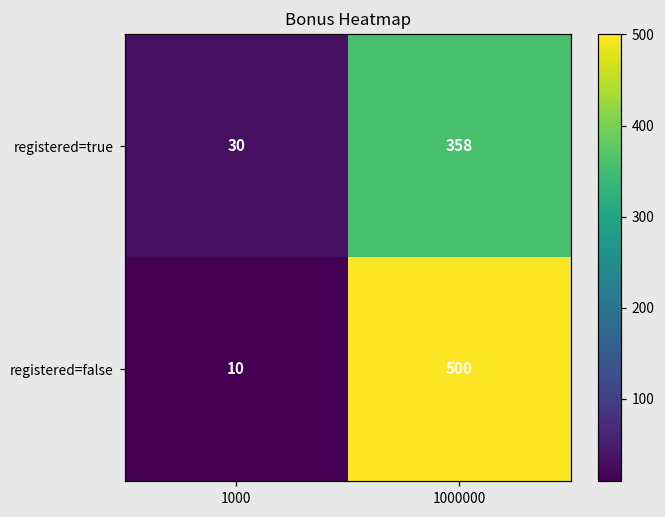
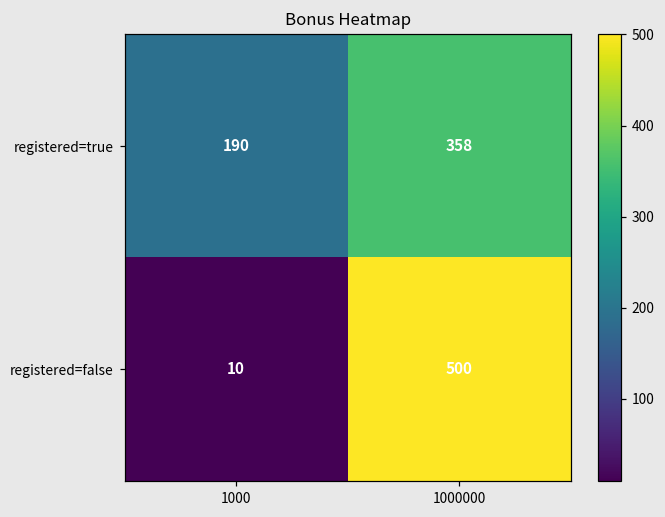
registered=true, 1000: 30 -> 190
